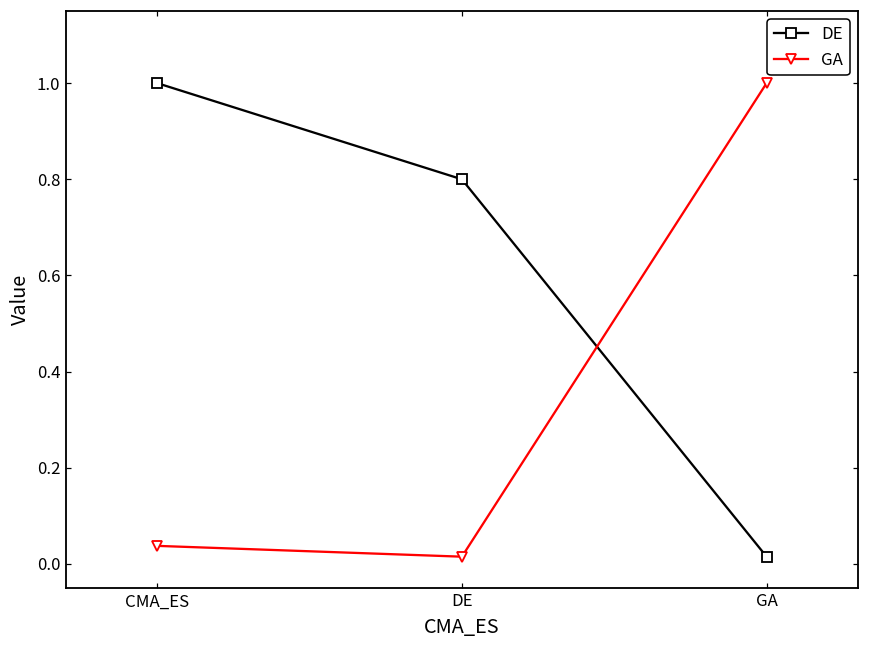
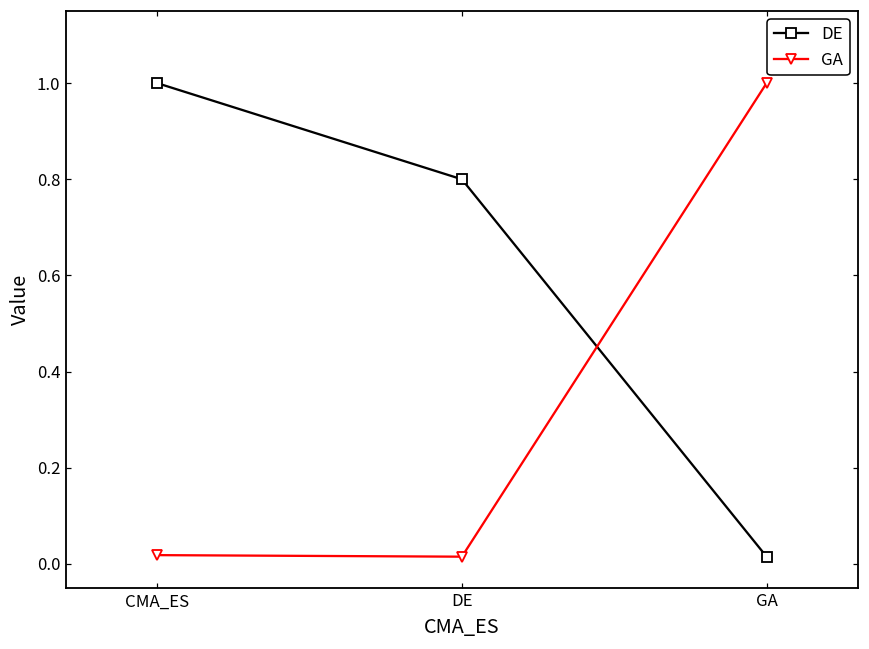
GA, CMA_ES: 0.04 -> 0.02
